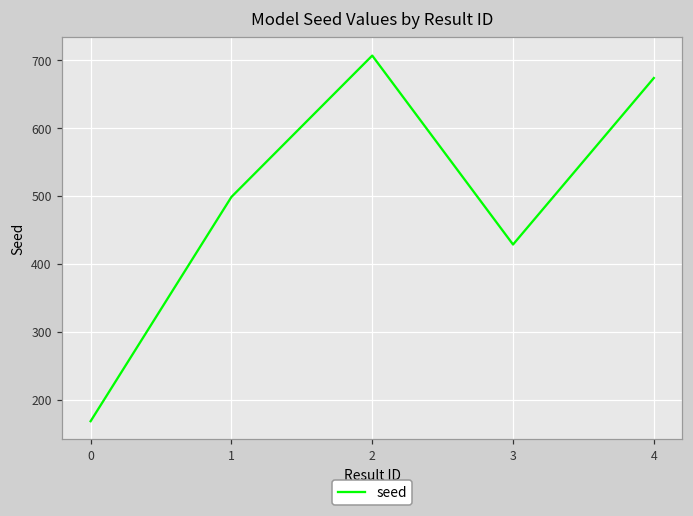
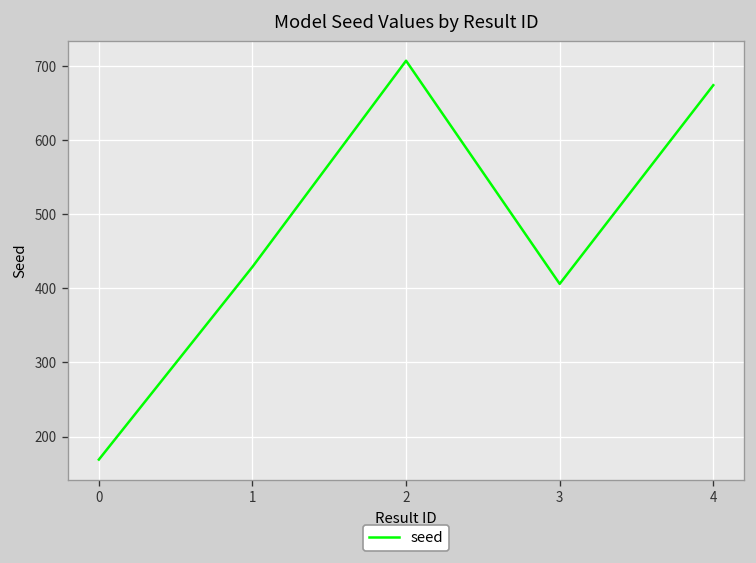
1: 500 -> 430
3: 430 -> 410
